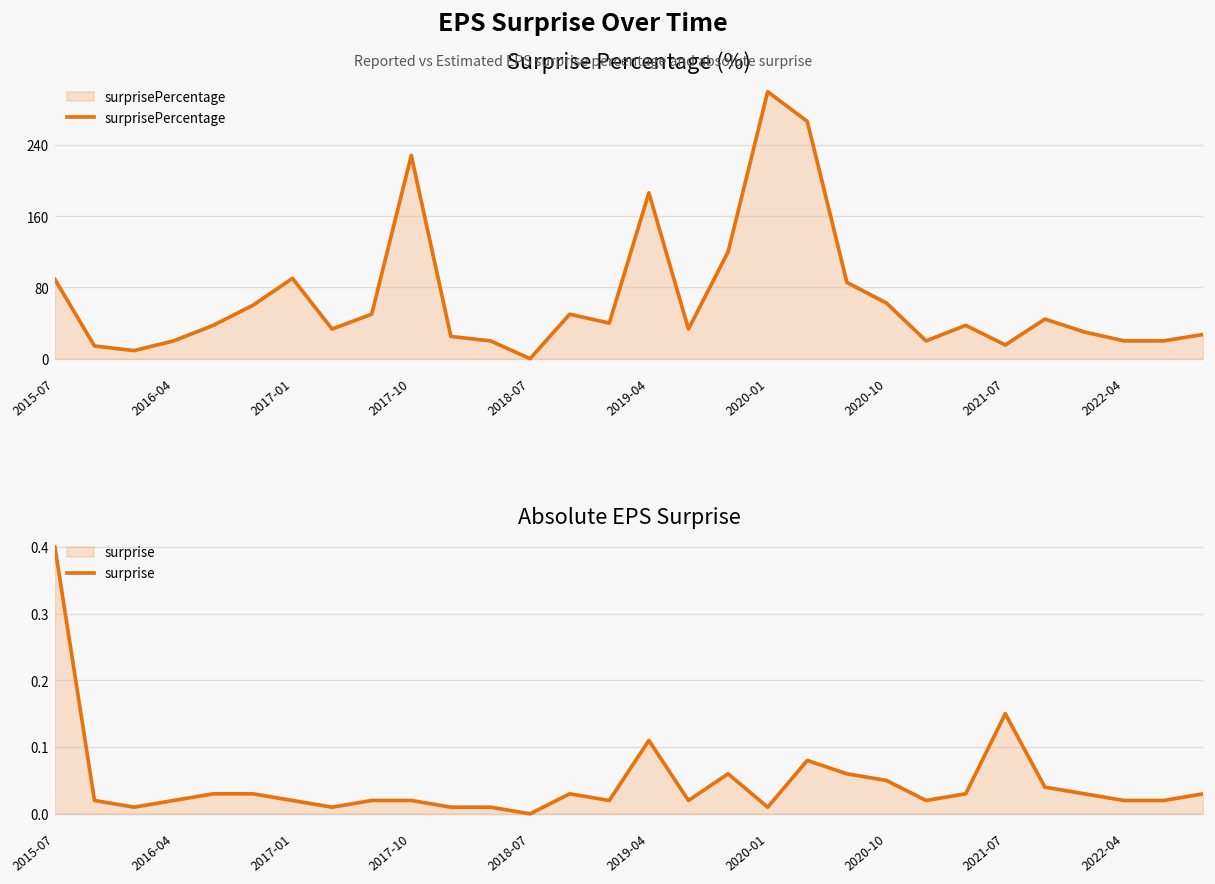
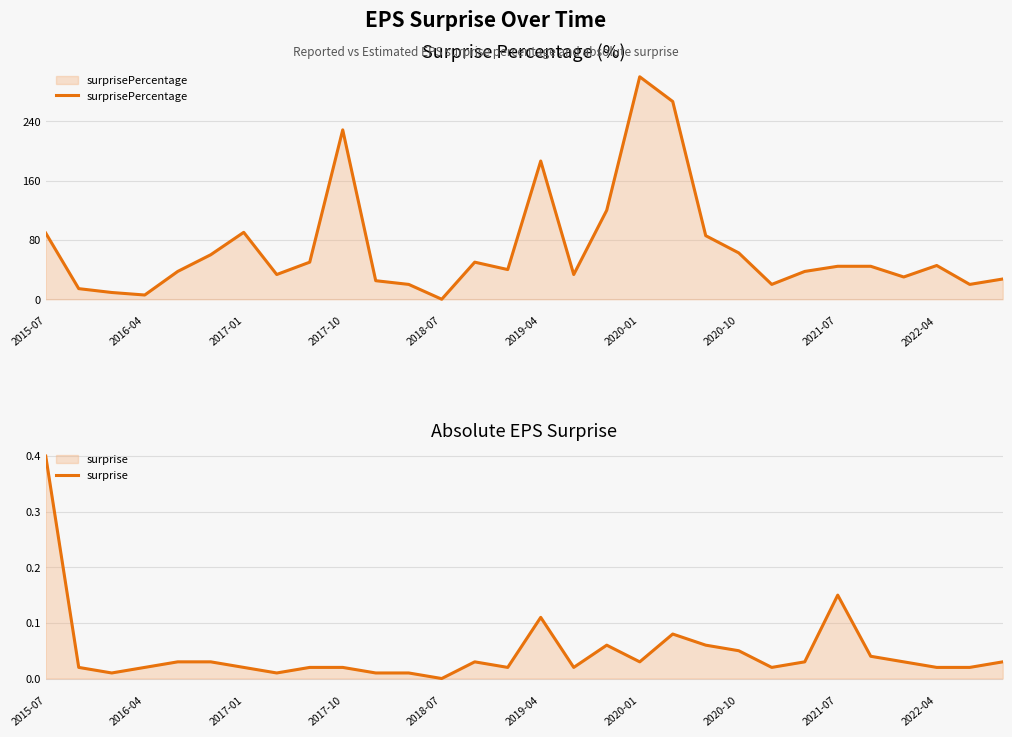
Surprise Percentage (%), 2016-04: 20 -> 10
Surprise Percentage (%), 2021-07: 20 -> 40
Surprise Percentage (%), 2022-04: 20 -> 50
Absolute EPS Surprise, 2020-01: 0.01 -> 0.03
